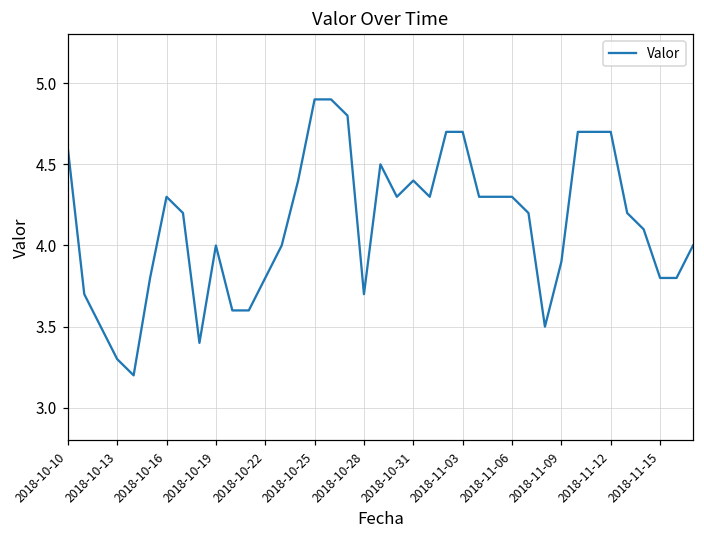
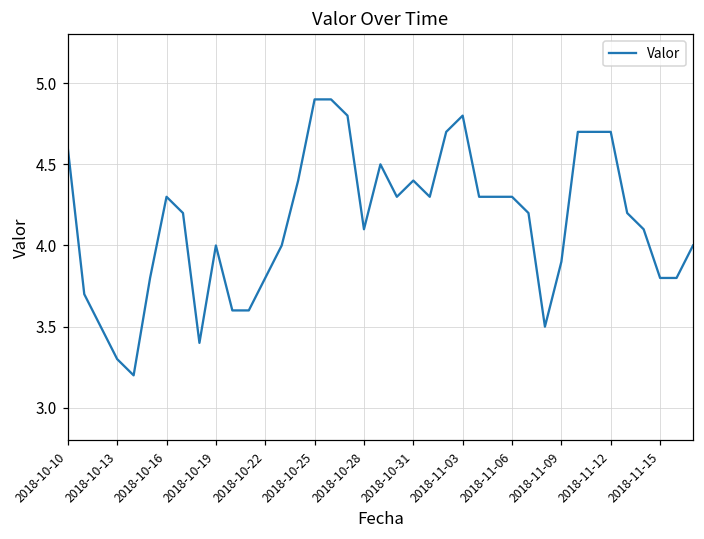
2018-10-28: 3.7 -> 4.1
2018-11-03: 4.7 -> 4.8
